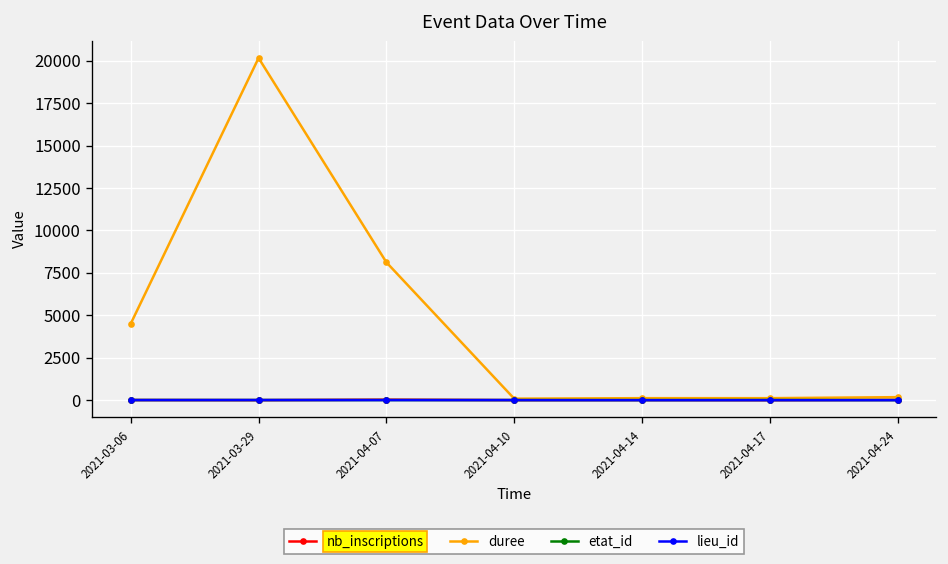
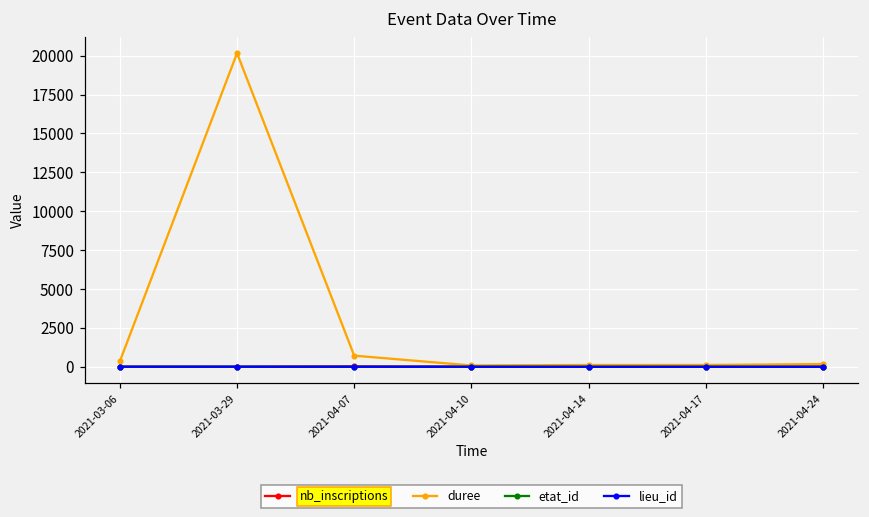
duree, 2021-03-06: 4500 -> 400
duree, 2021-04-07: 8100 -> 700
